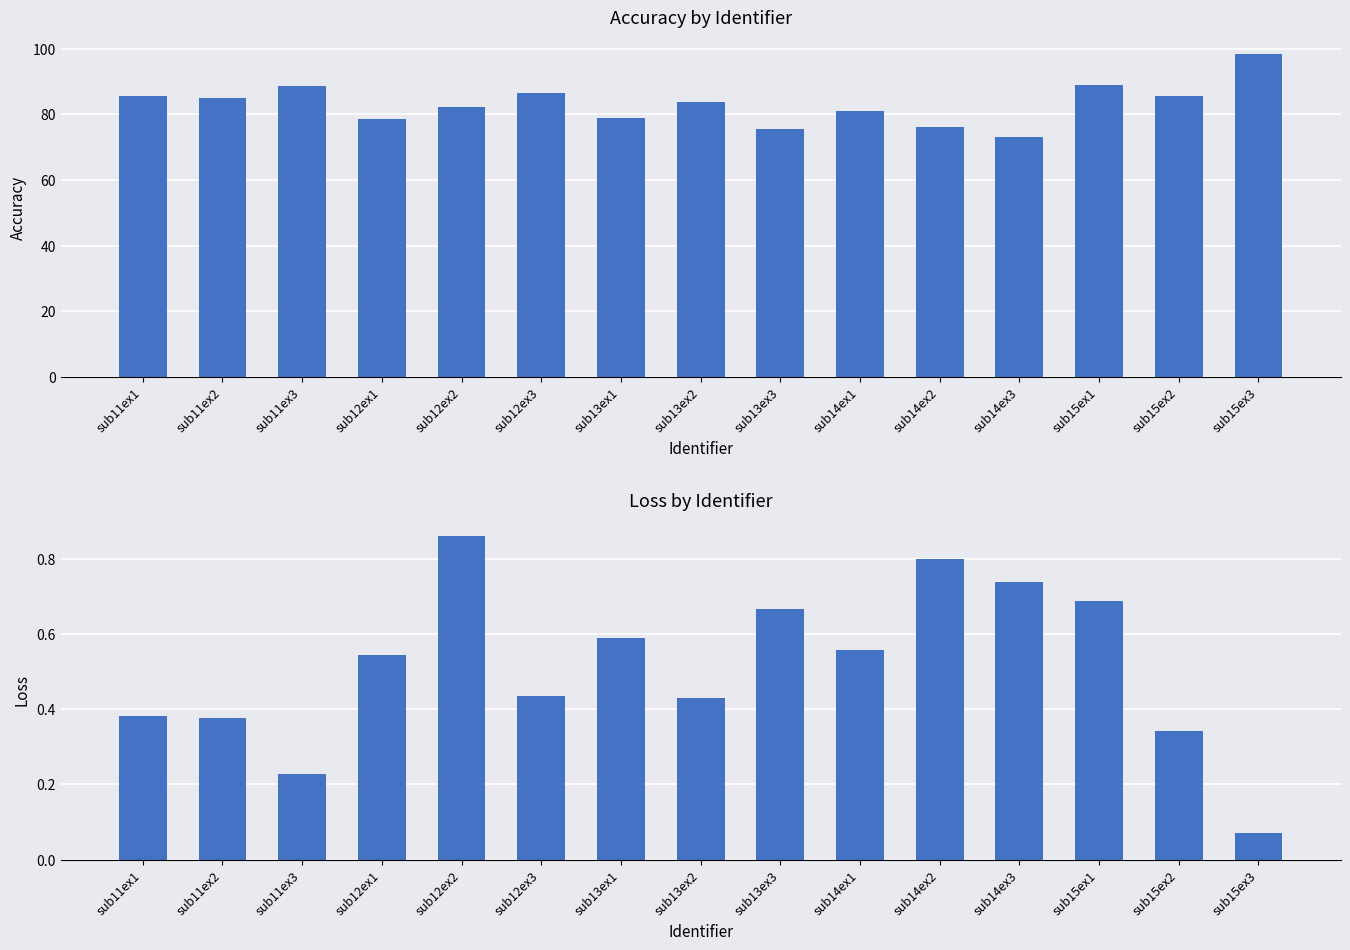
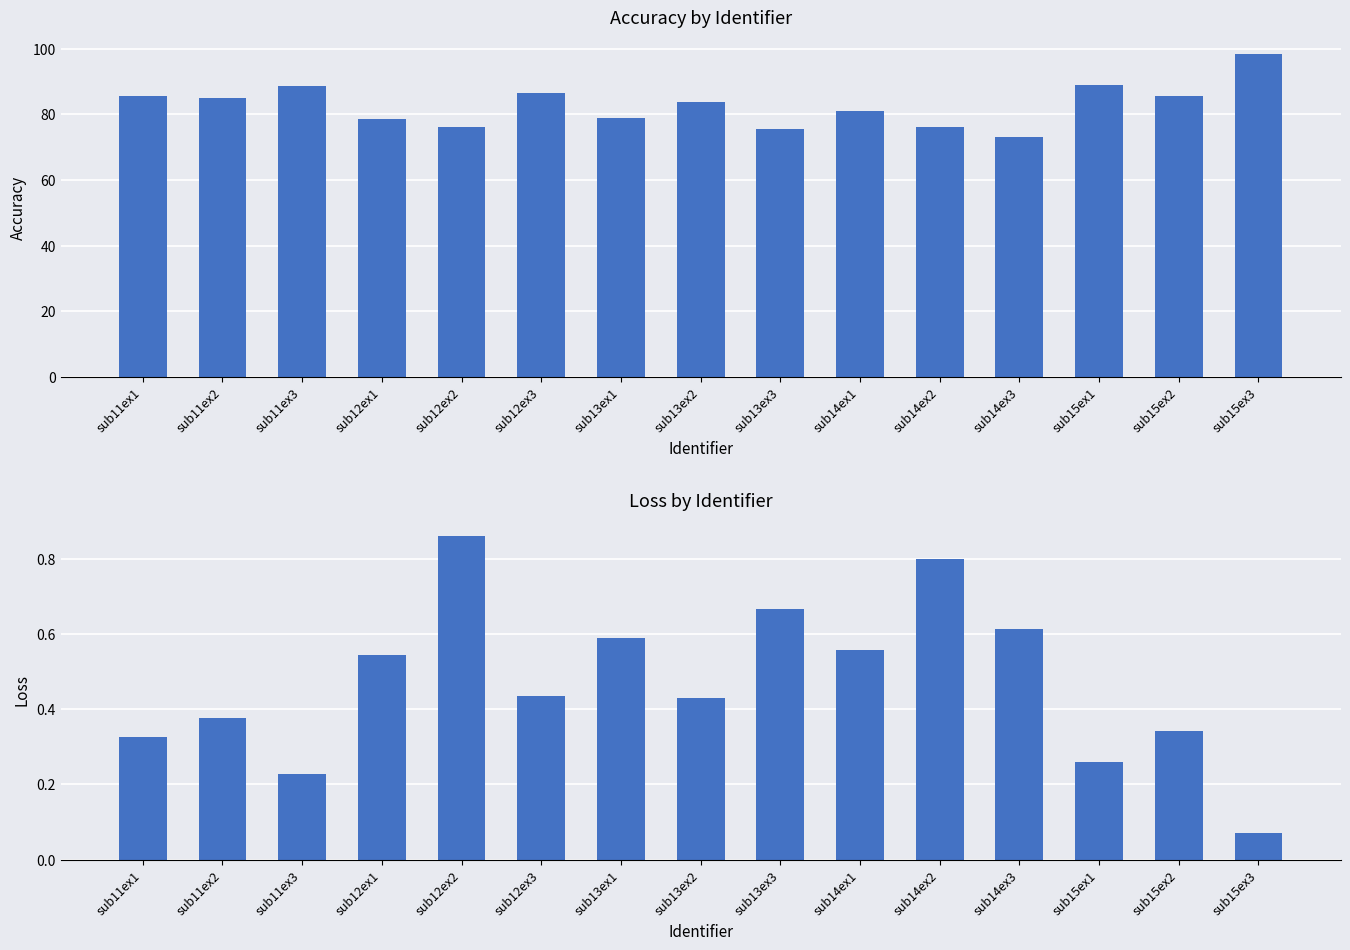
Accuracy by Identifier, sub12ex2: 82 -> 76
Loss by Identifier, sub11ex1: 0.38 -> 0.32
Loss by Identifier, sub14ex3: 0.74 -> 0.61
Loss by Identifier, sub15ex1: 0.69 -> 0.26
